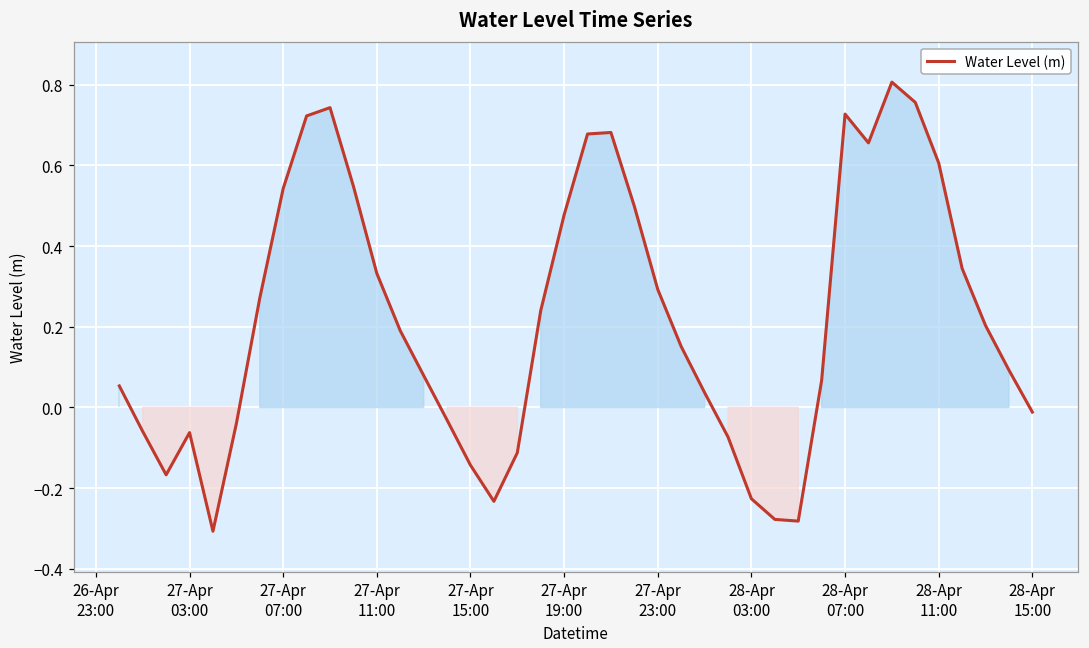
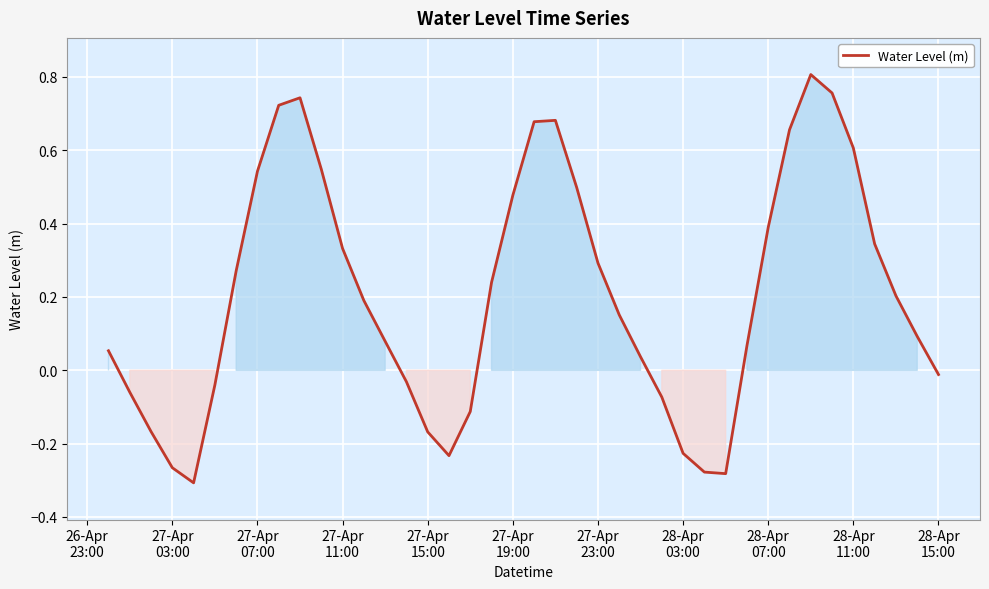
27-Apr 03:00: -0.06 -> -0.27
27-Apr 15:00: -0.14 -> -0.17
28-Apr 07:00: 0.73 -> 0.39
